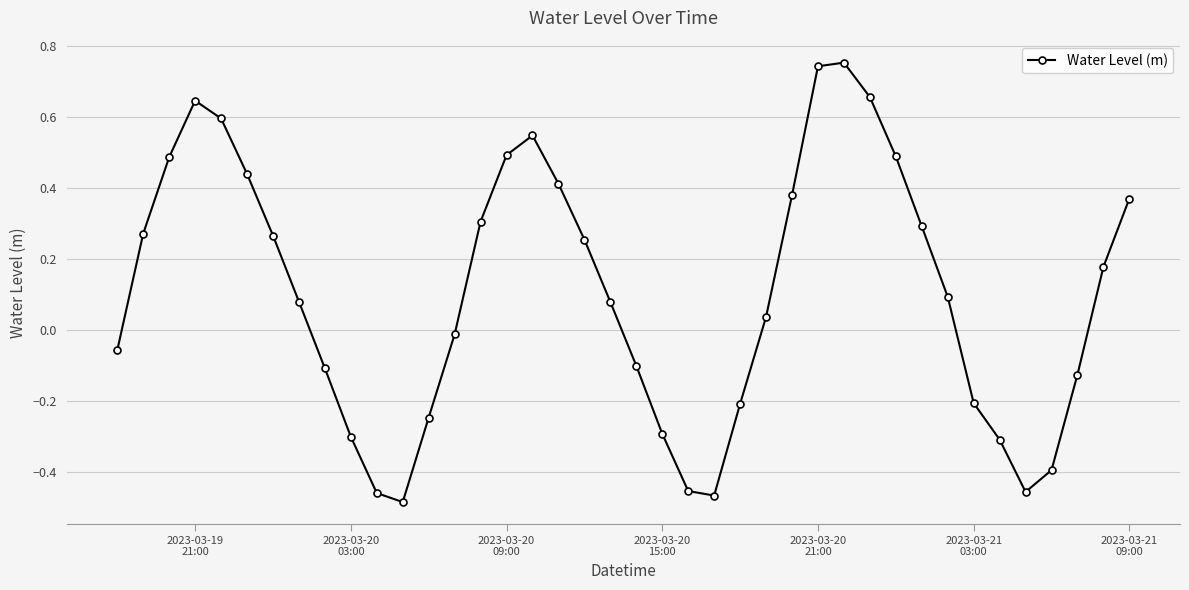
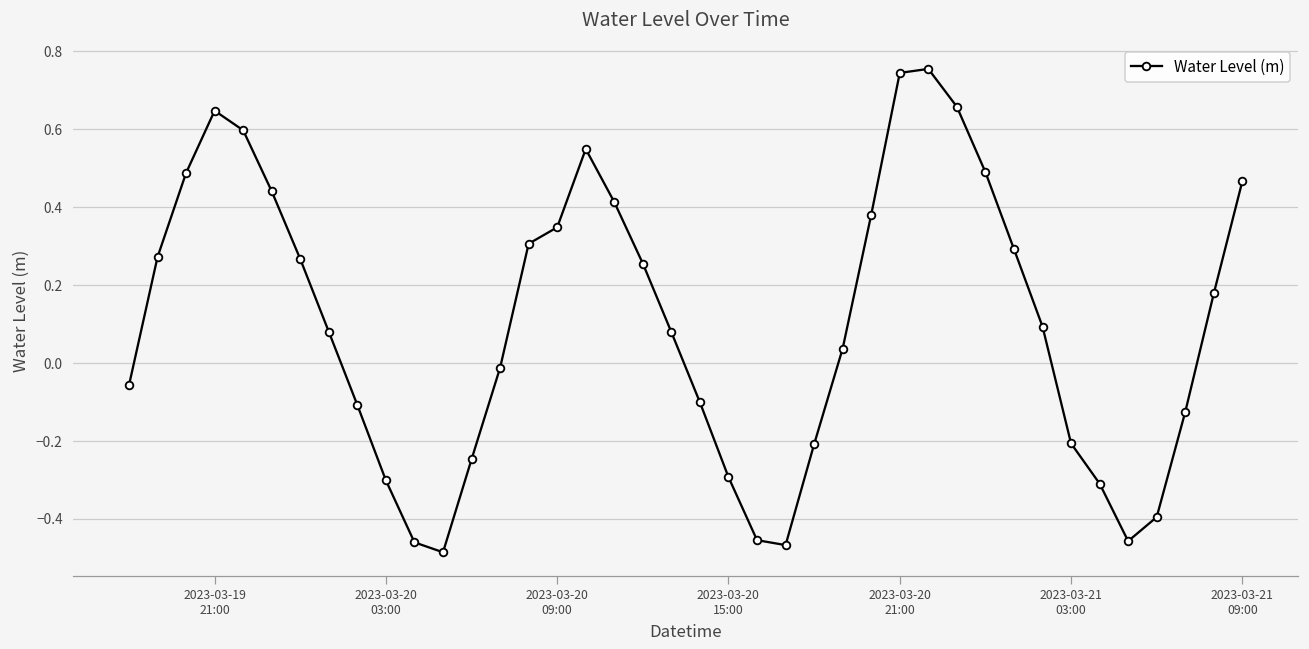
2023-03-20 09:00: 0.49 -> 0.35
2023-03-21 09:00: 0.37 -> 0.47
